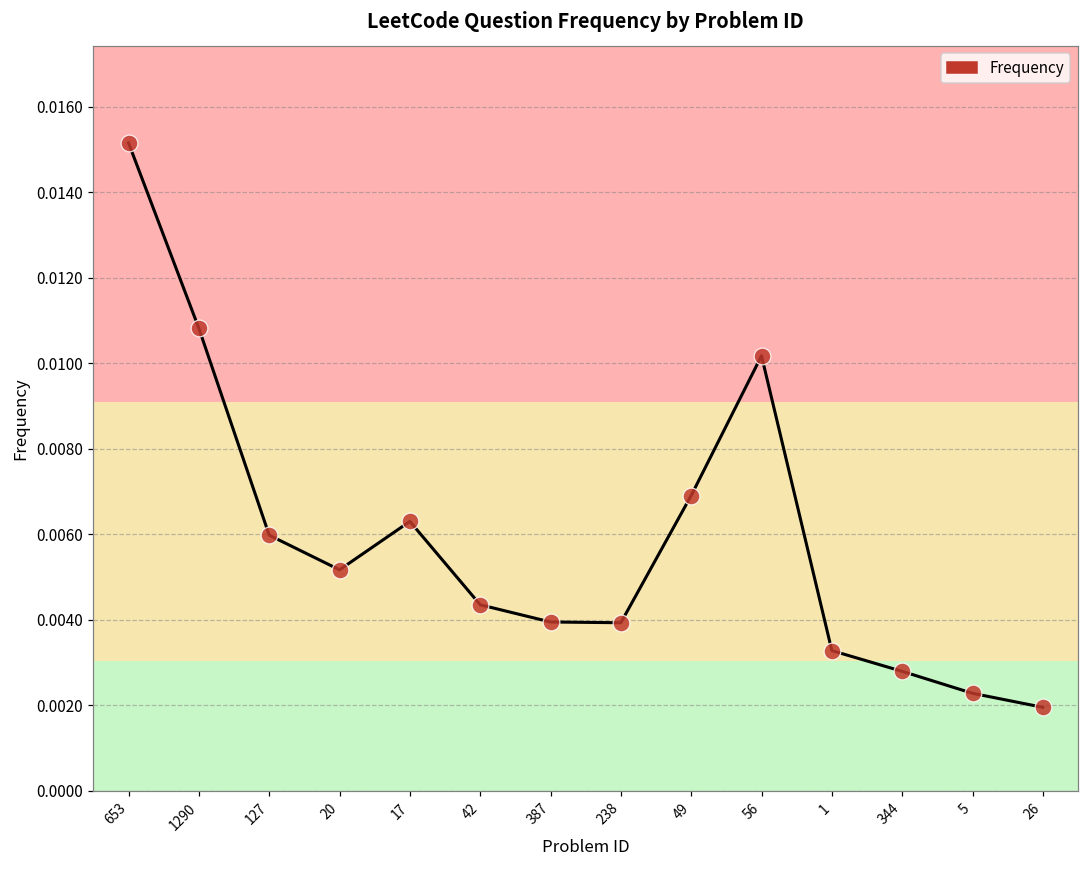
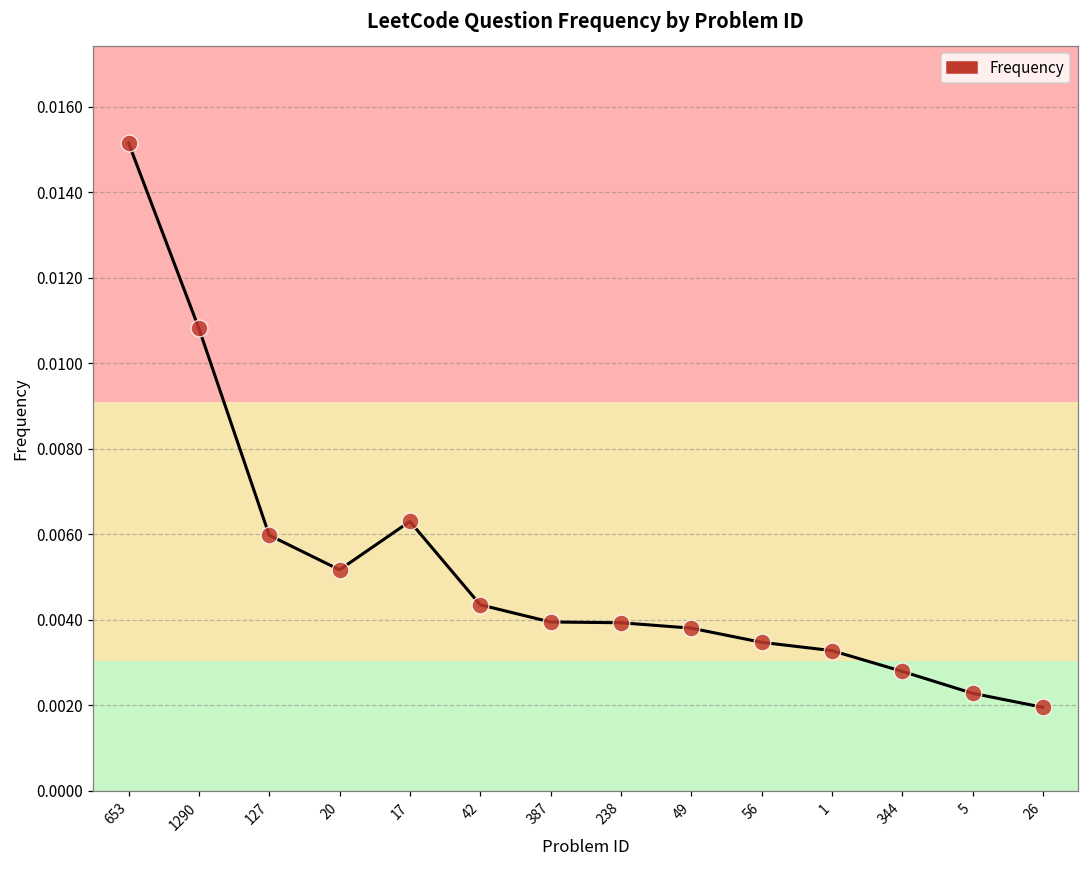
49: 0.0069 -> 0.0038
56: 0.0102 -> 0.0035
